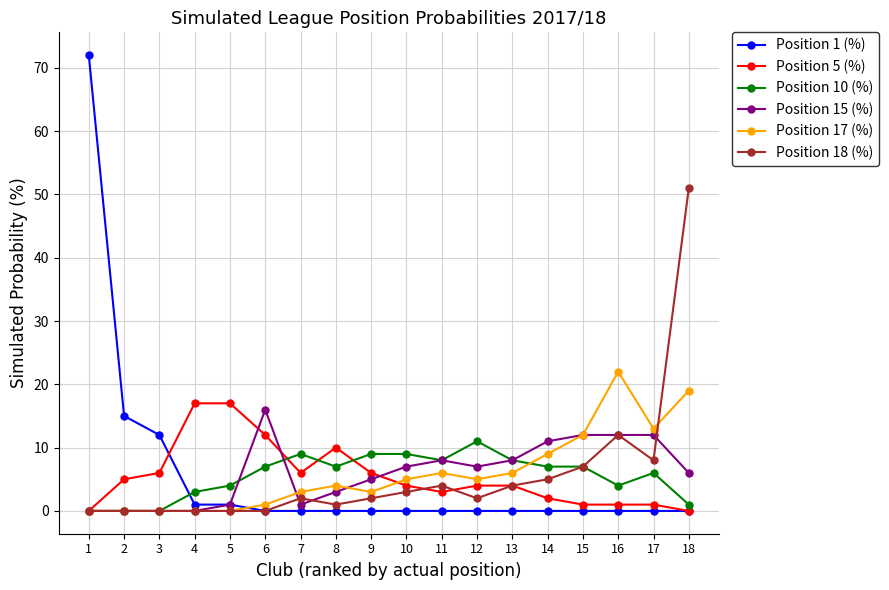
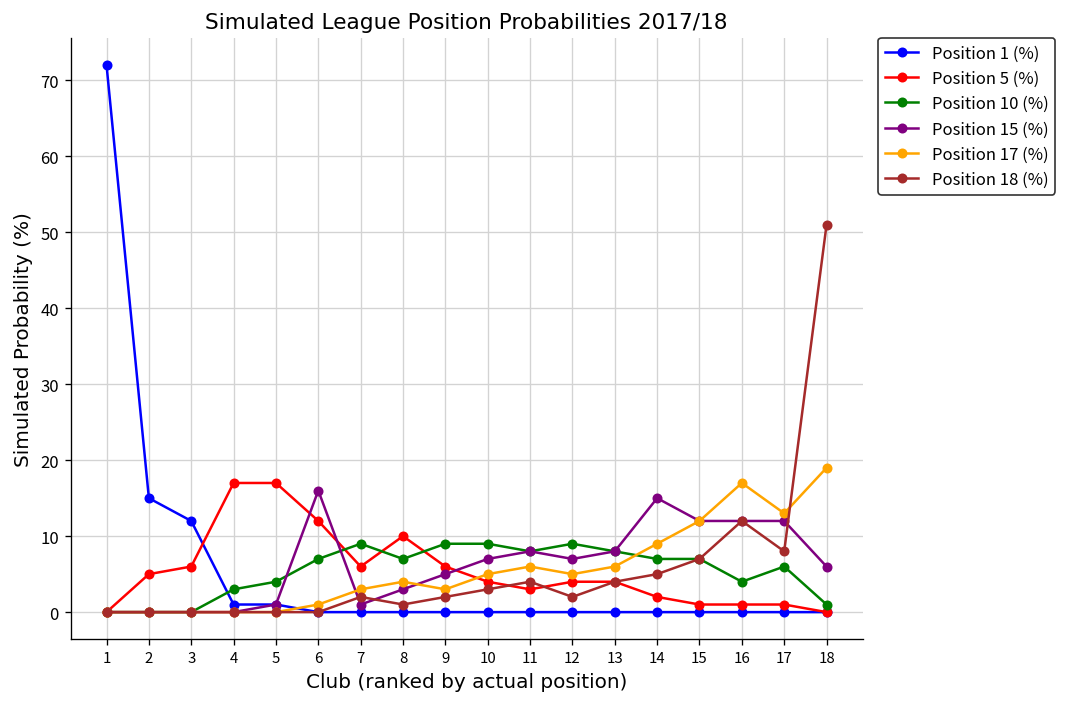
Position 10 (%), 12: 11 -> 9
Position 15 (%), 14: 11 -> 15
Position 17 (%), 16: 22 -> 17
